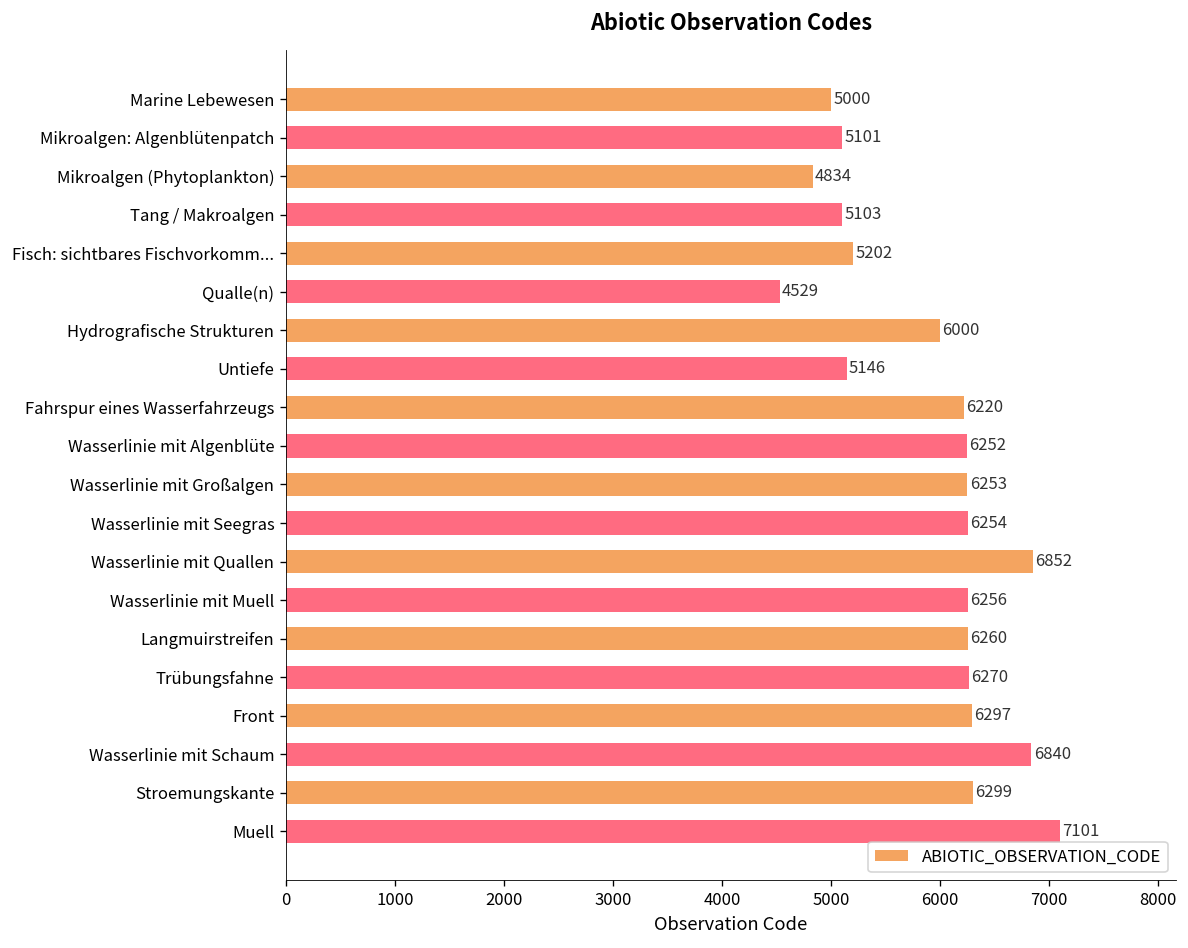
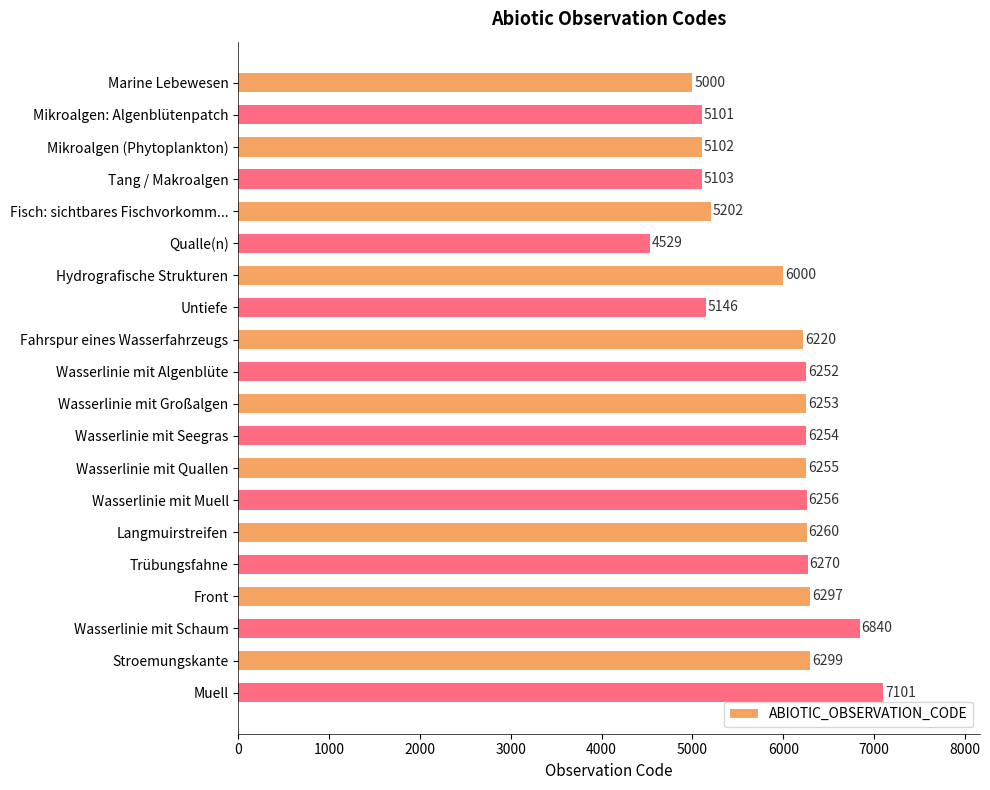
Mikroalgen (Phytoplankton): 4834 -> 5102
Wasserlinie mit Quallen: 6852 -> 6255
